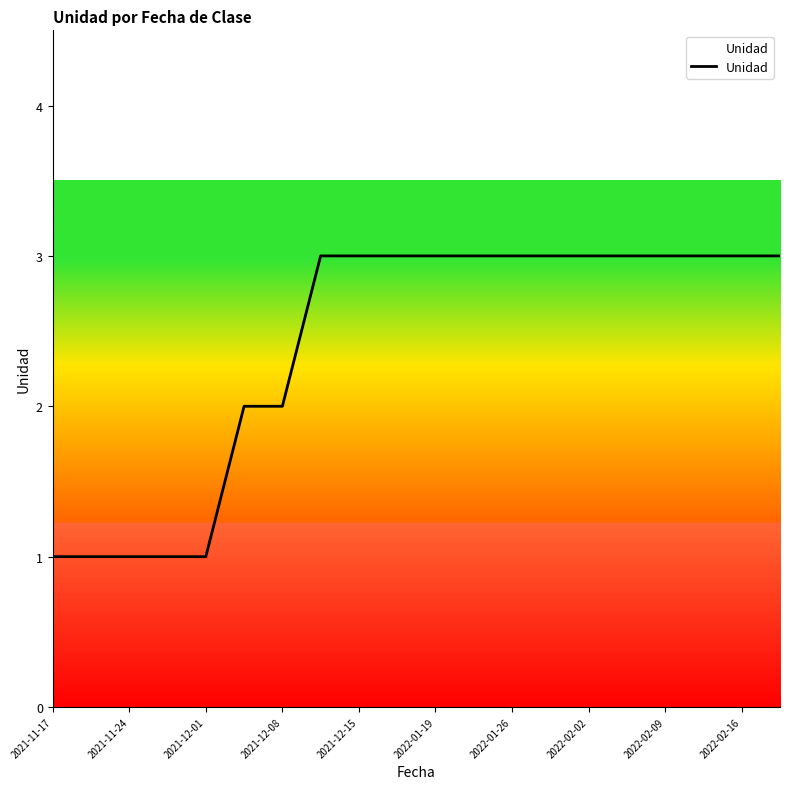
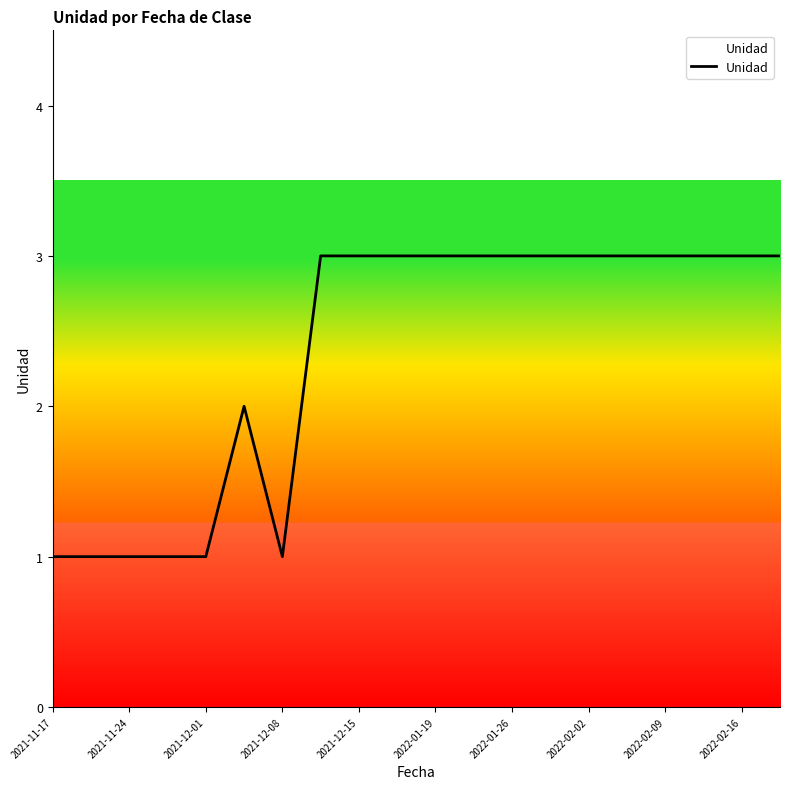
2021-12-08: 2 -> 1
